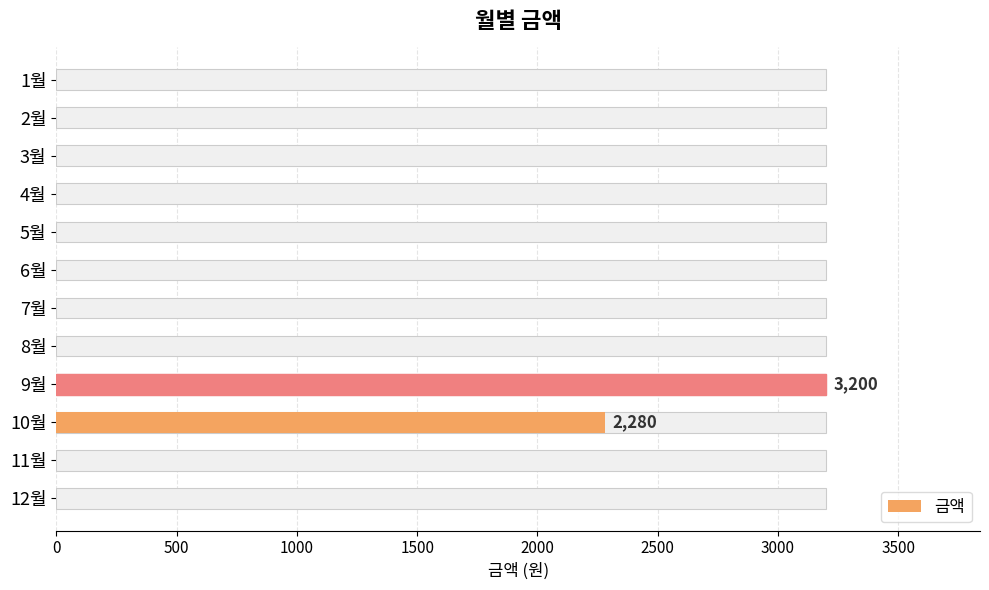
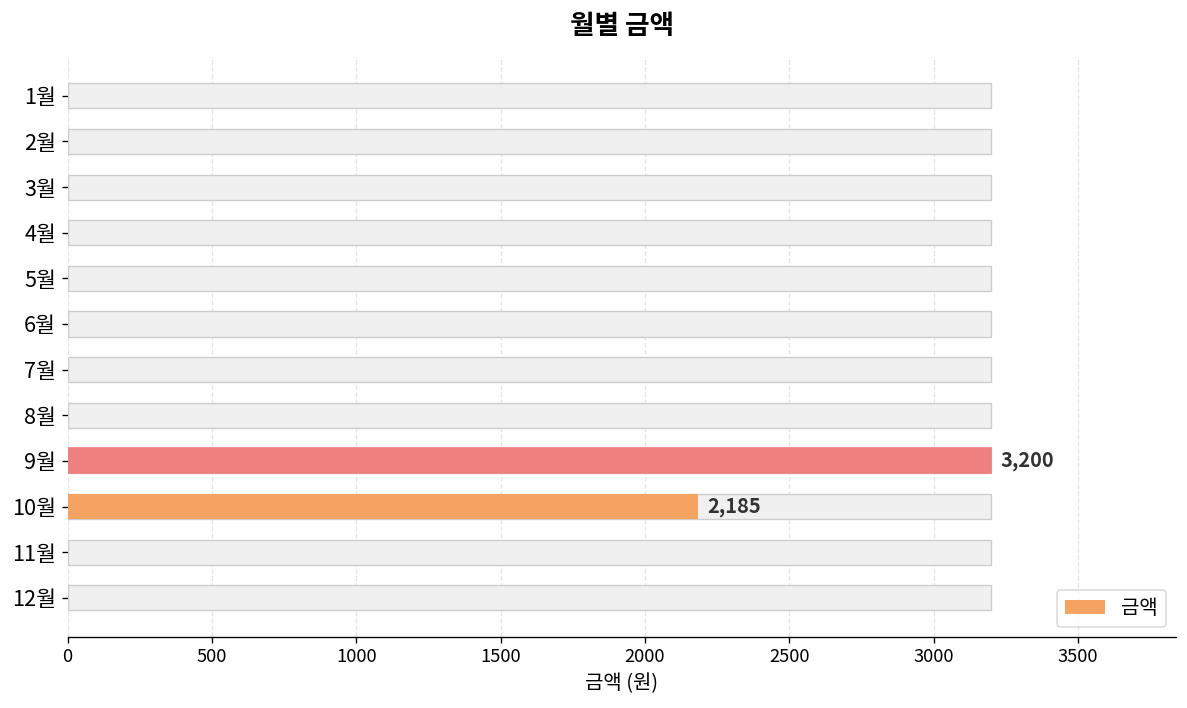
금액, 10월: 2,280 -> 2,185
